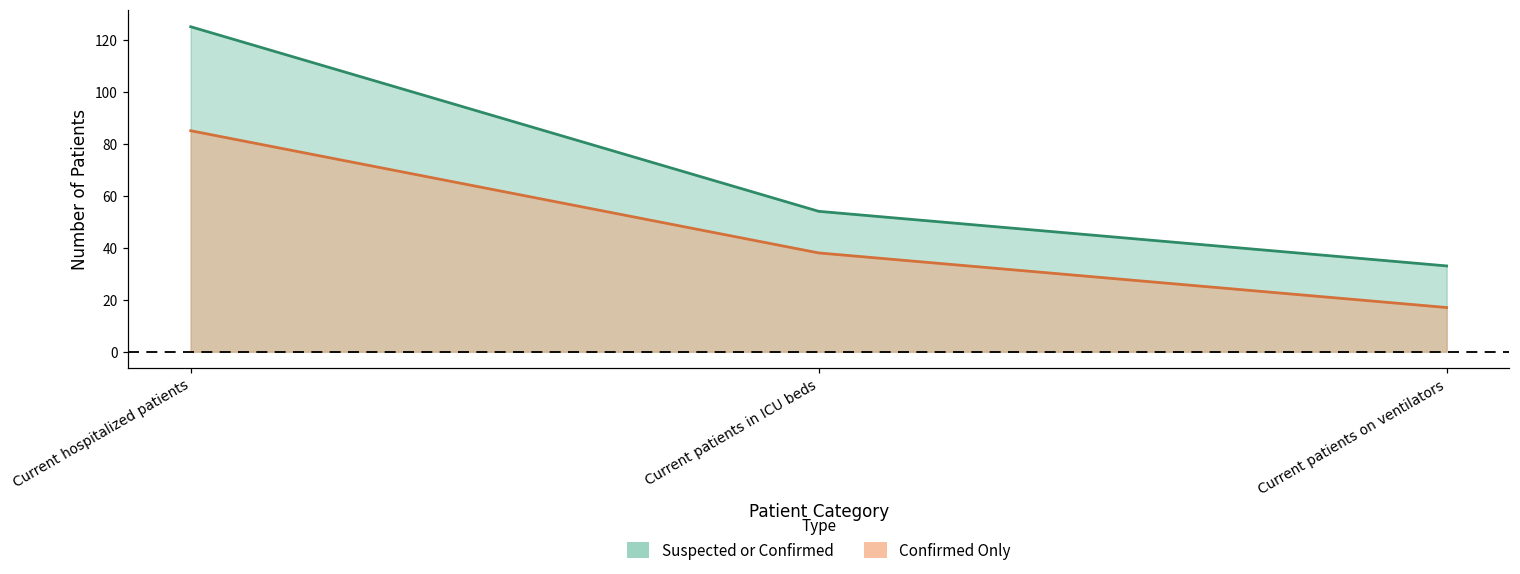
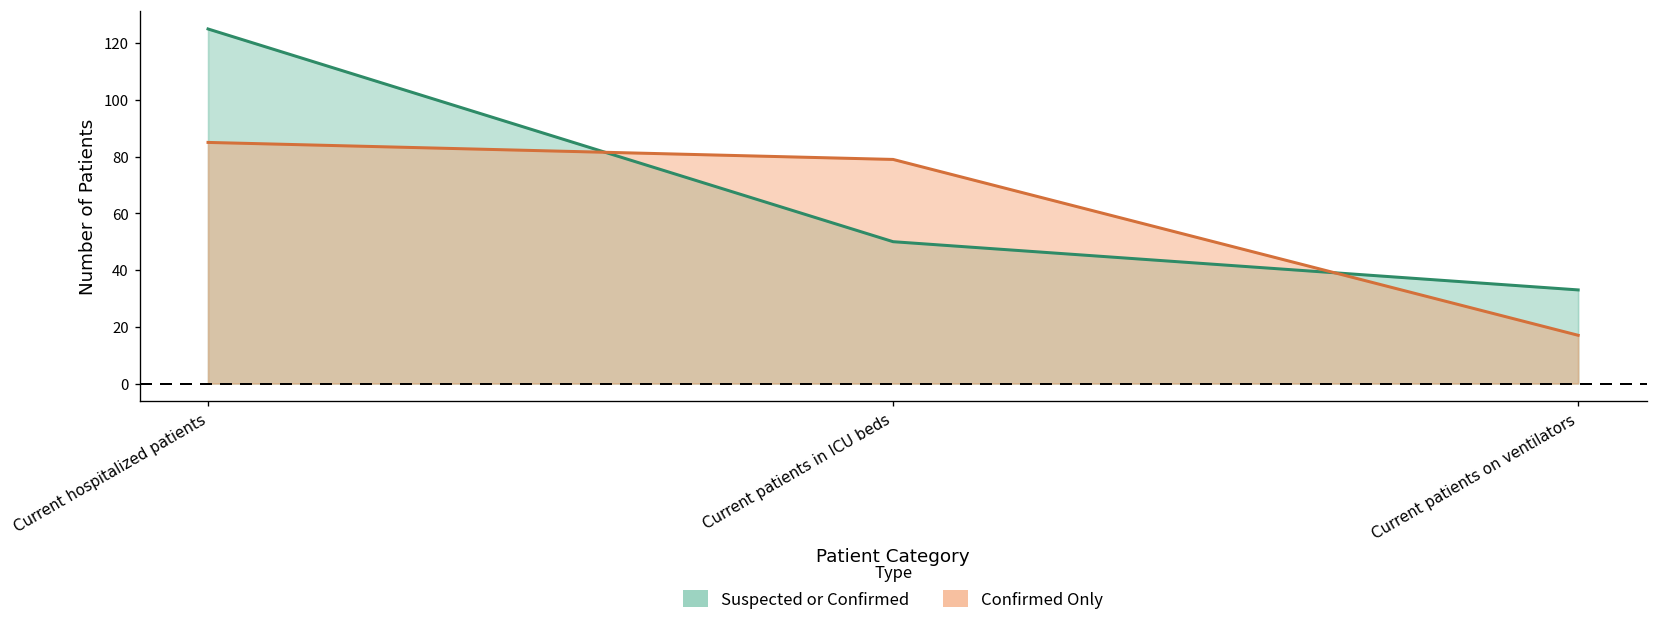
Suspected or Confirmed, Current patients in ICU beds: 54 -> 50
Confirmed Only, Current patients in ICU beds: 38 -> 79
